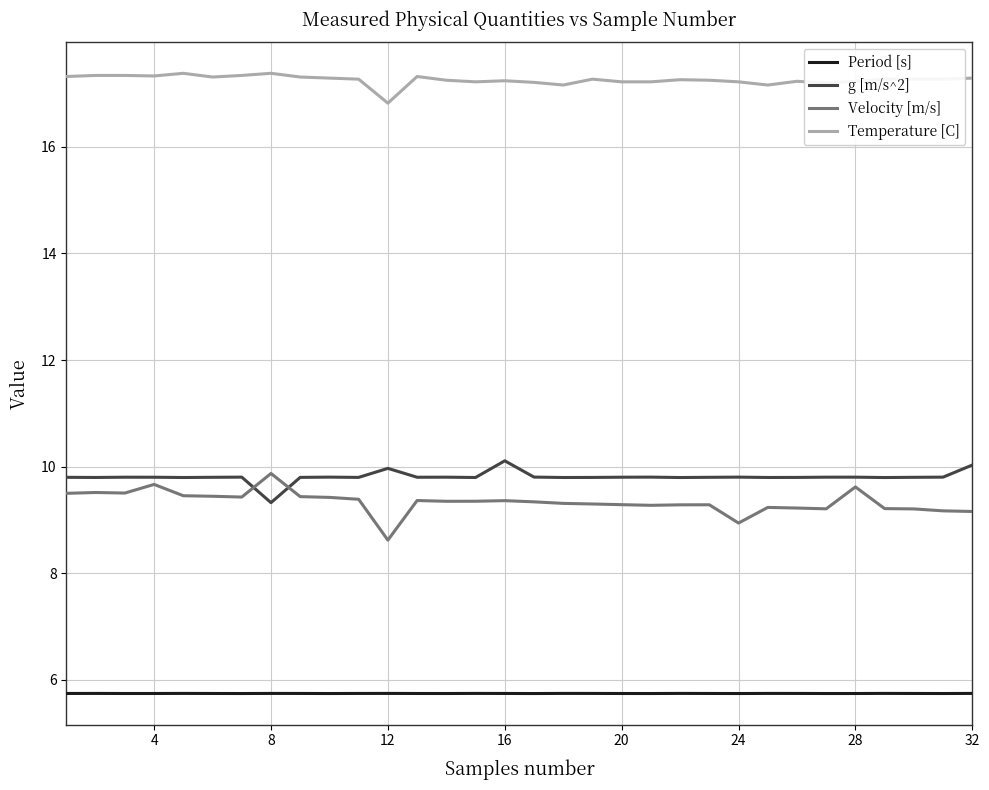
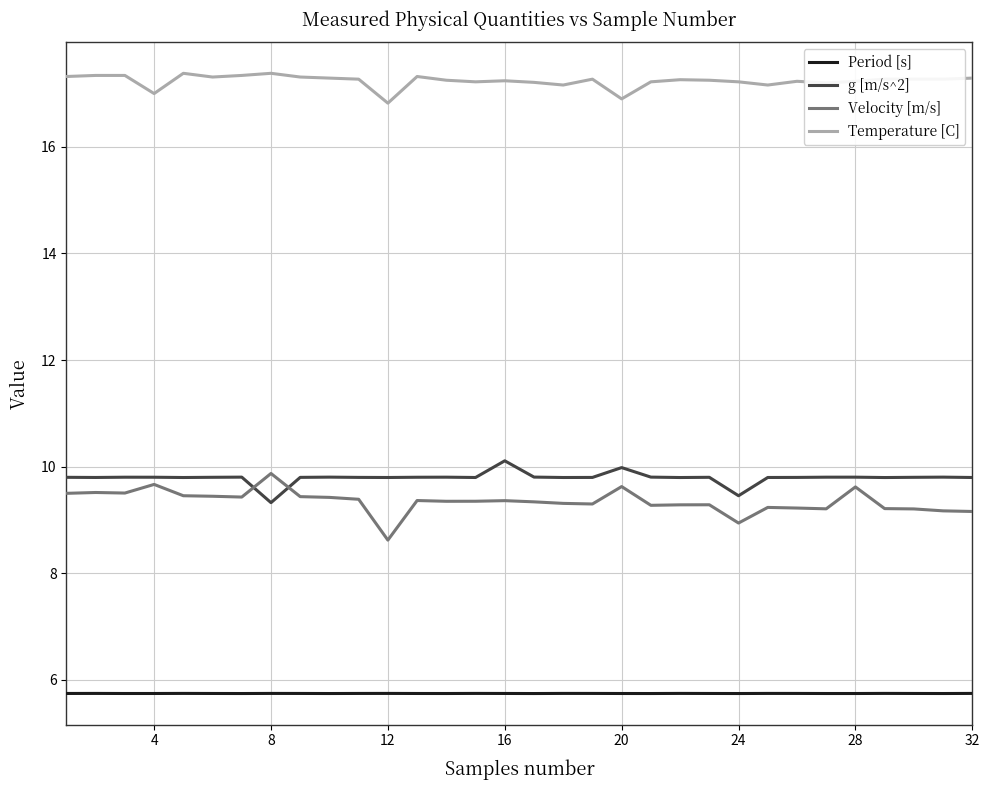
Temperature [C], 4: 17.3 -> 17.0
g [m/s^2], 12: 10.0 -> 9.8
g [m/s^2], 20: 9.8 -> 10.0
Velocity [m/s], 20: 9.3 -> 9.6
Temperature [C], 20: 17.2 -> 16.9
g [m/s^2], 24: 9.8 -> 9.5
g [m/s^2], 32: 10.0 -> 9.8
